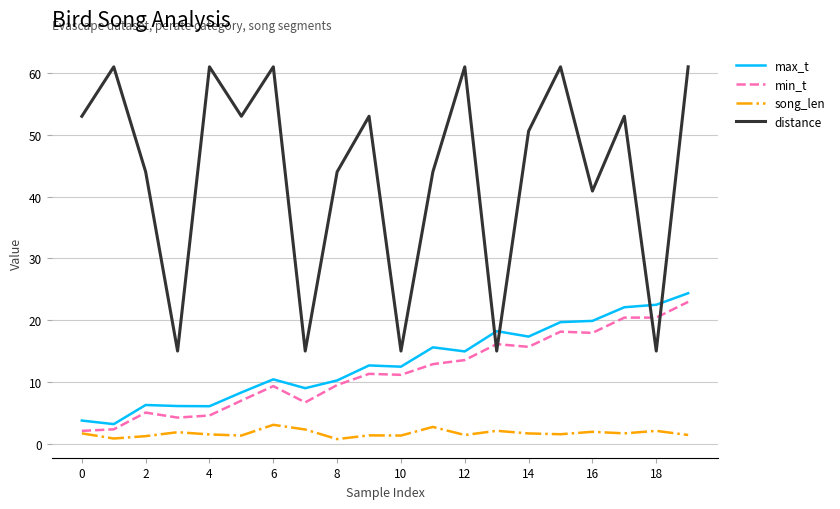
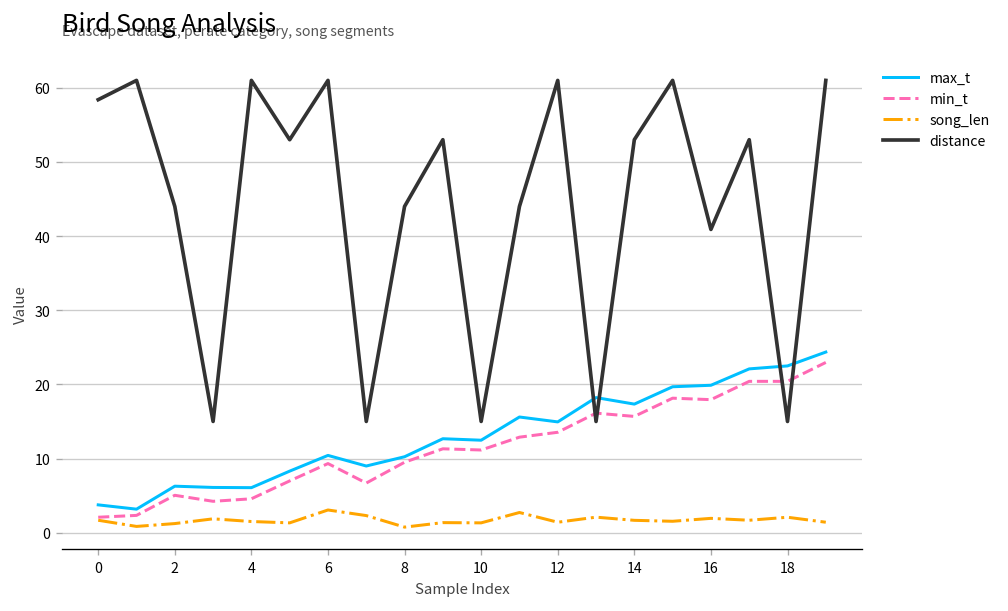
distance, 0: 53 -> 58
distance, 14: 51 -> 53
